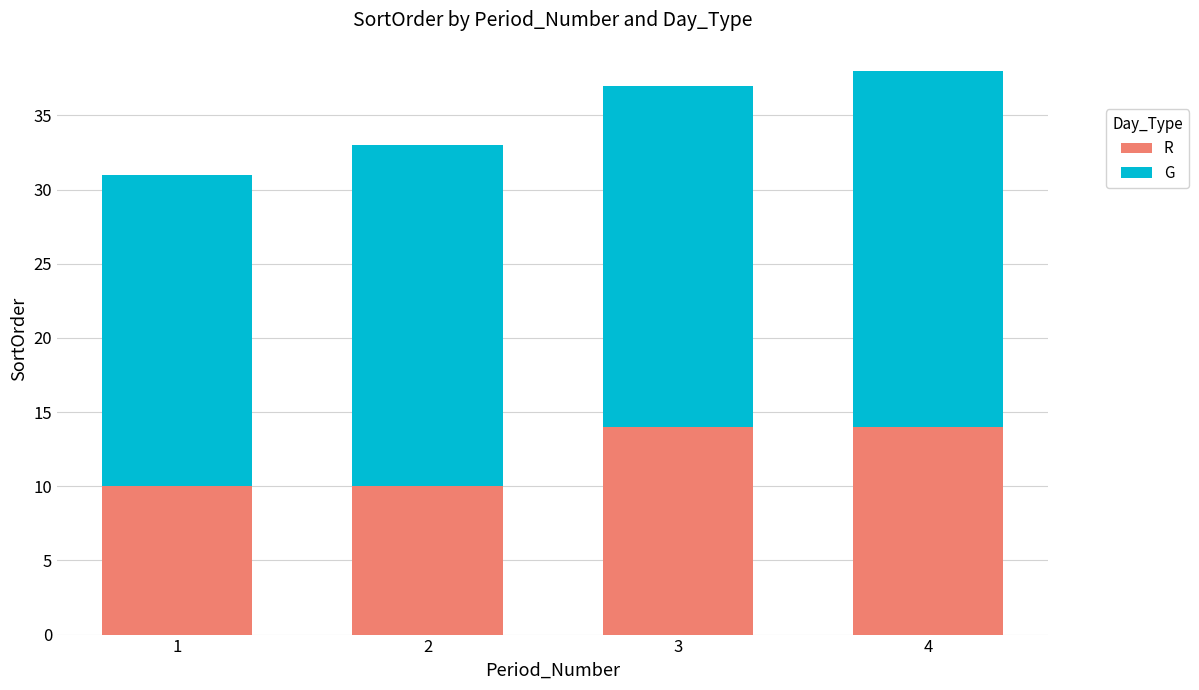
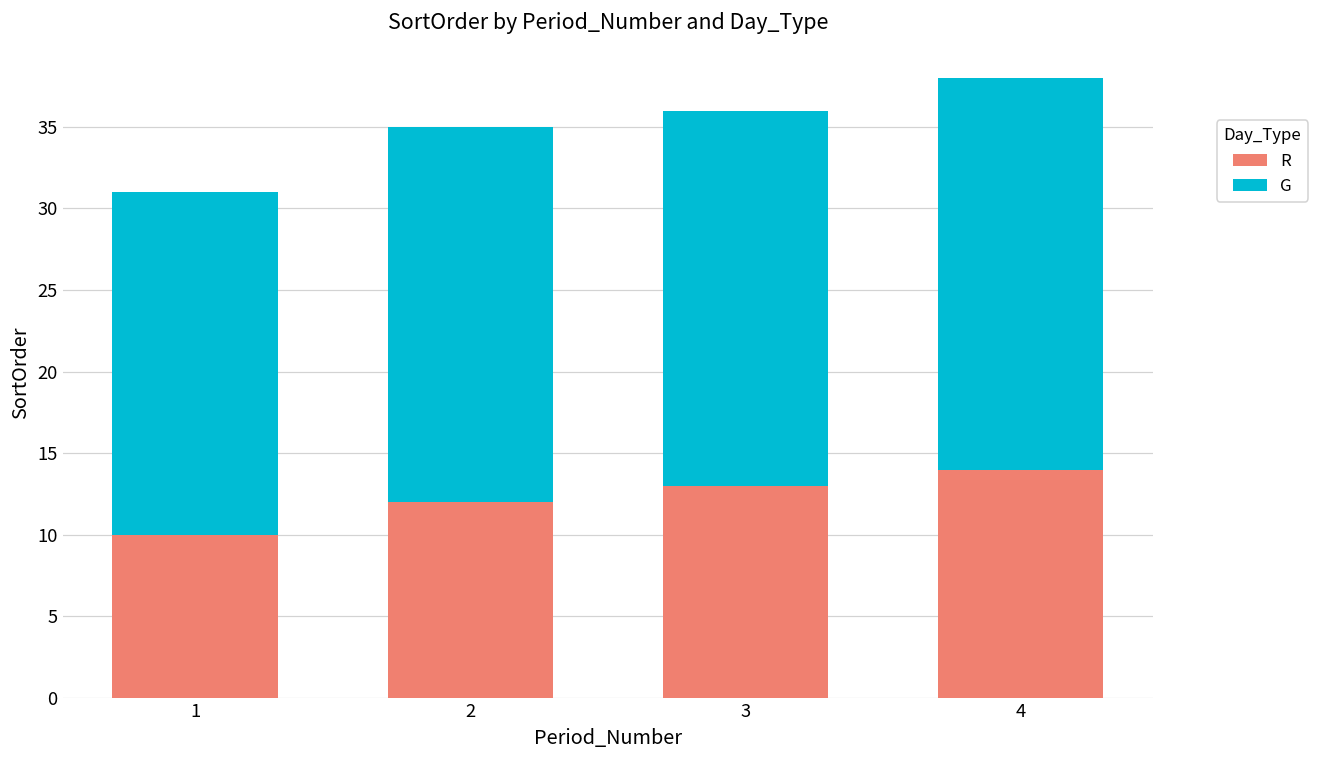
R, 2: 10 -> 12
R, 3: 14 -> 13
